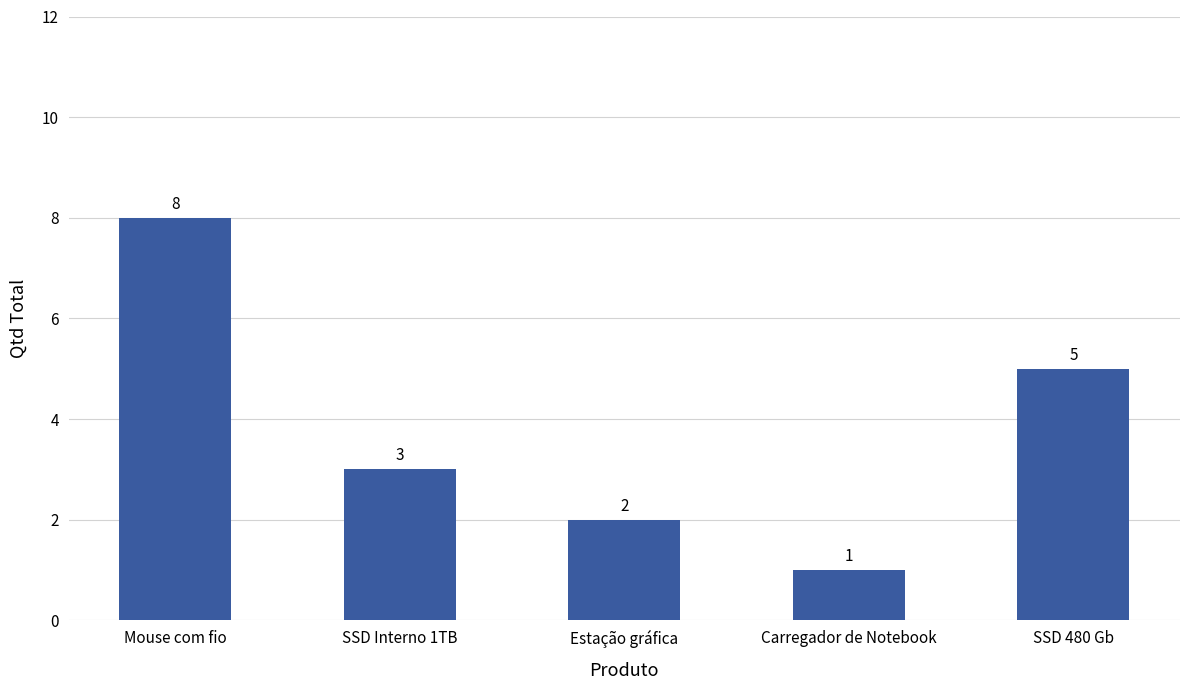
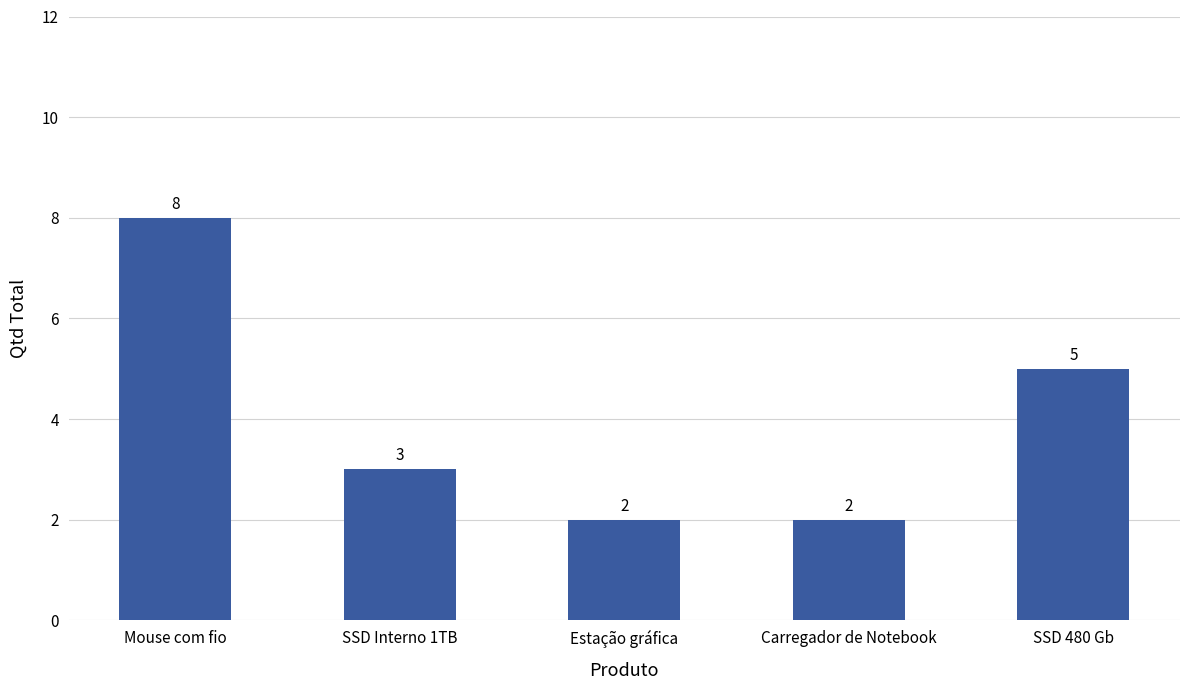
Carregador de Notebook: 1 -> 2
